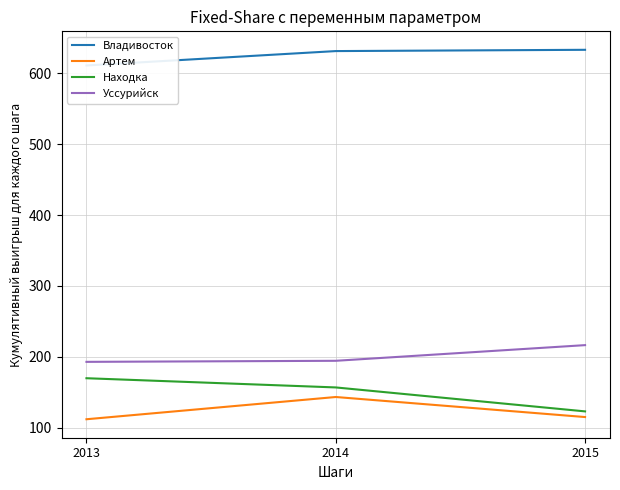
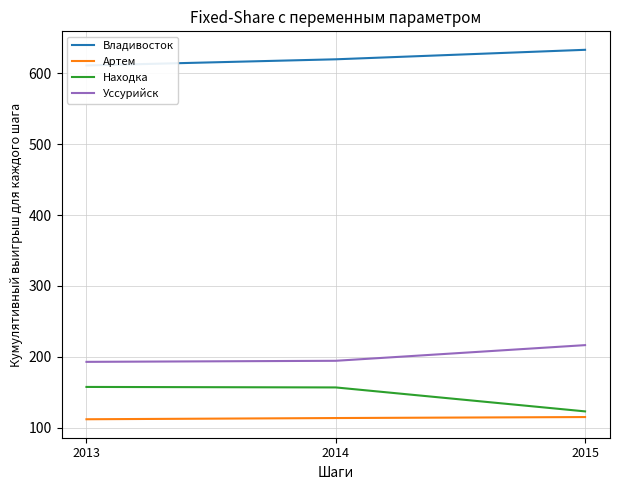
Находка, 2013: 170 -> 160
Владивосток, 2014: 630 -> 620
Артем, 2014: 140 -> 110
